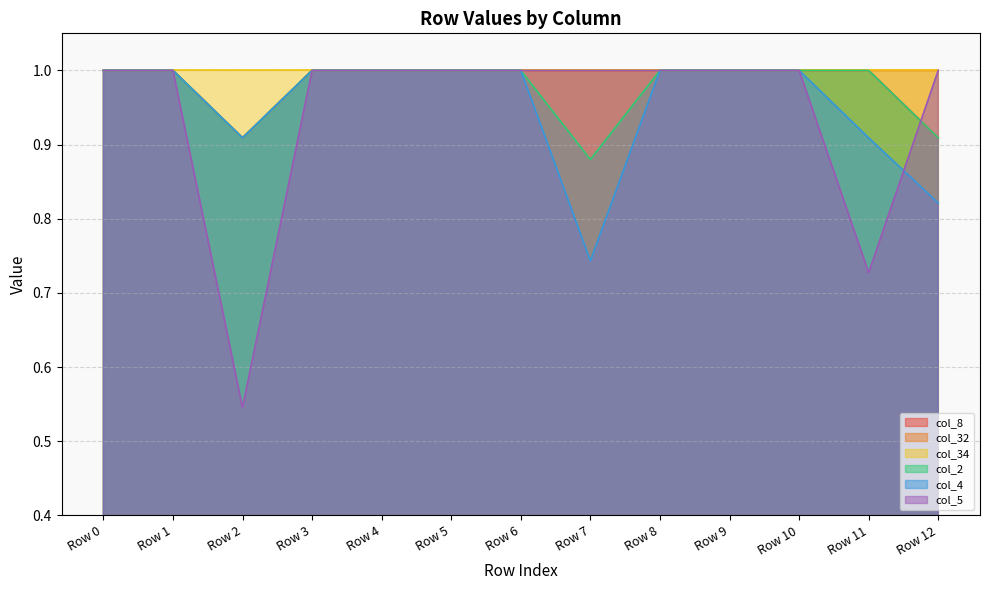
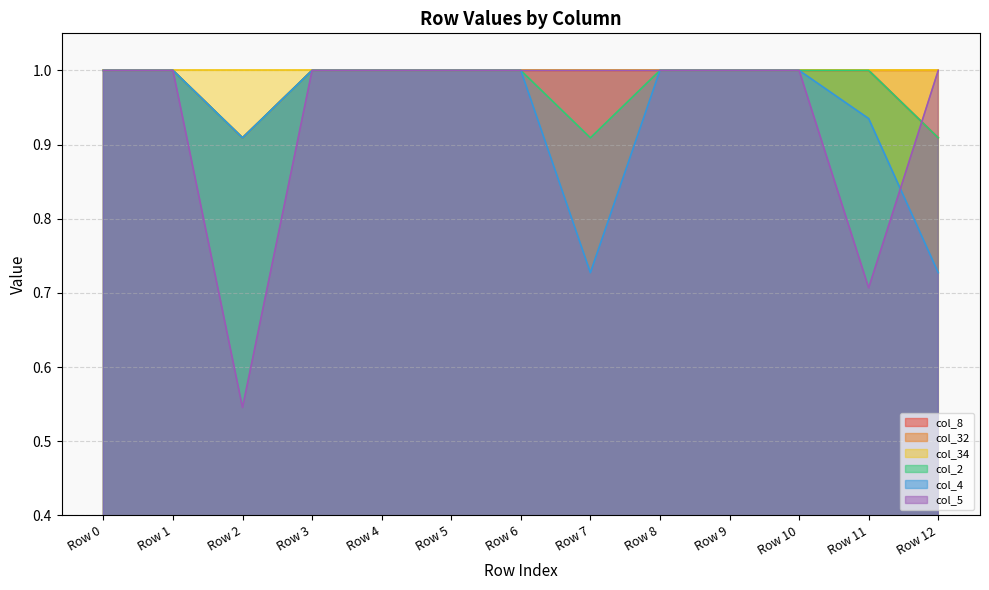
col_2, Row 7: 0.88 -> 0.91
col_4, Row 7: 0.74 -> 0.73
col_4, Row 11: 0.91 -> 0.94
col_5, Row 11: 0.73 -> 0.71
col_4, Row 12: 0.82 -> 0.73
